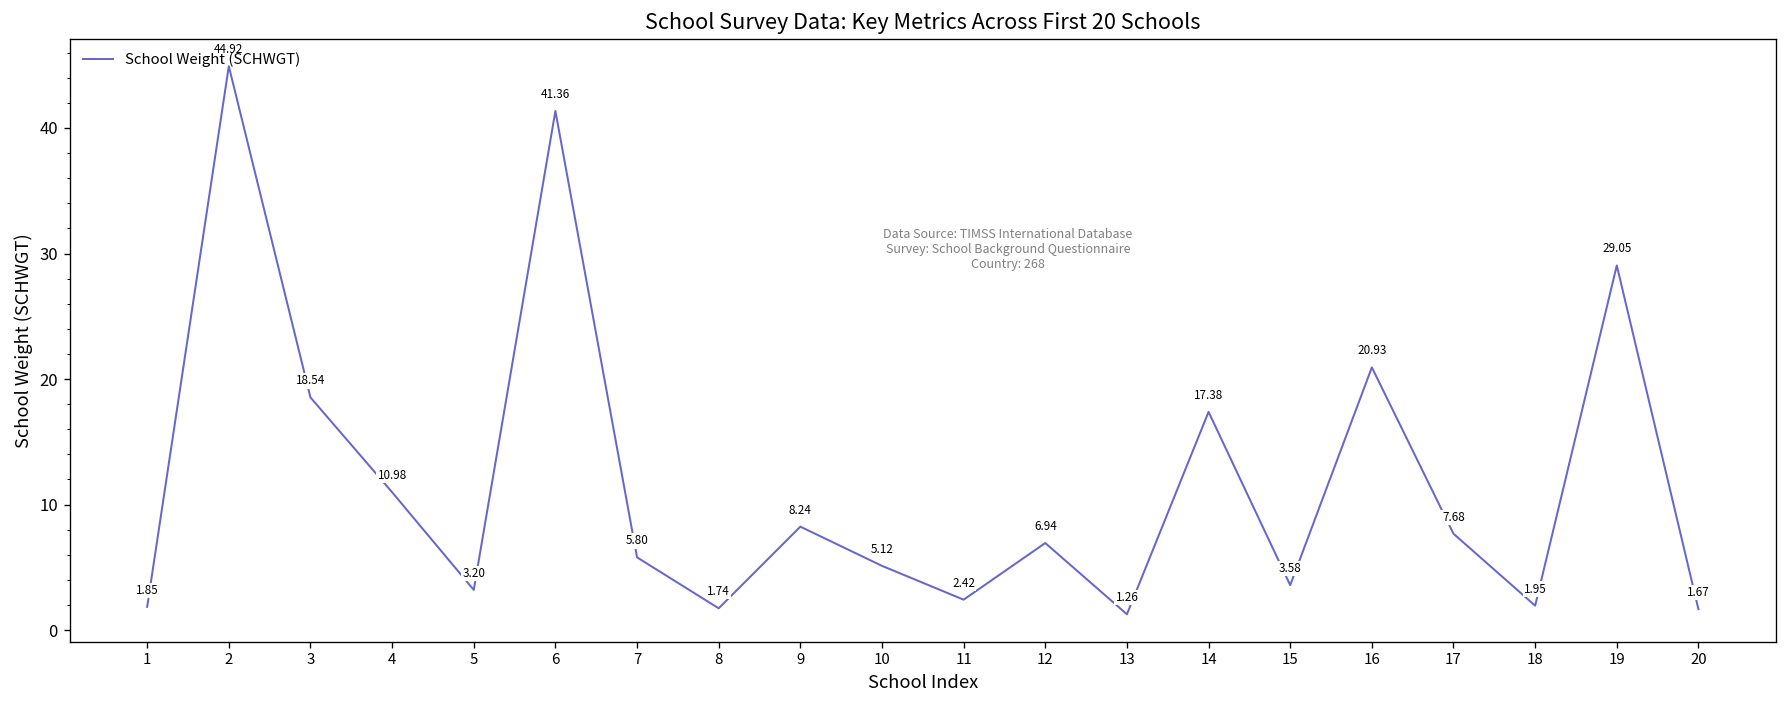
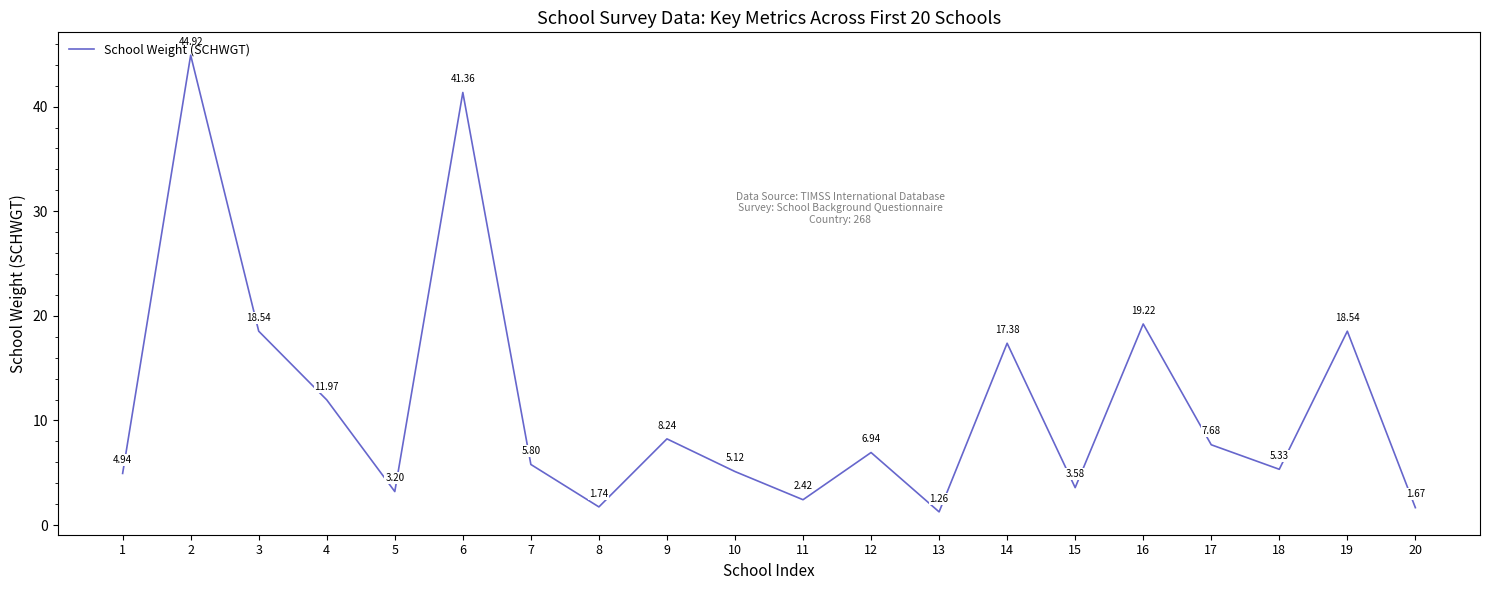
1: 1.85 -> 4.94
4: 10.98 -> 11.97
16: 20.93 -> 19.22
18: 1.95 -> 5.33
19: 29.05 -> 18.54
